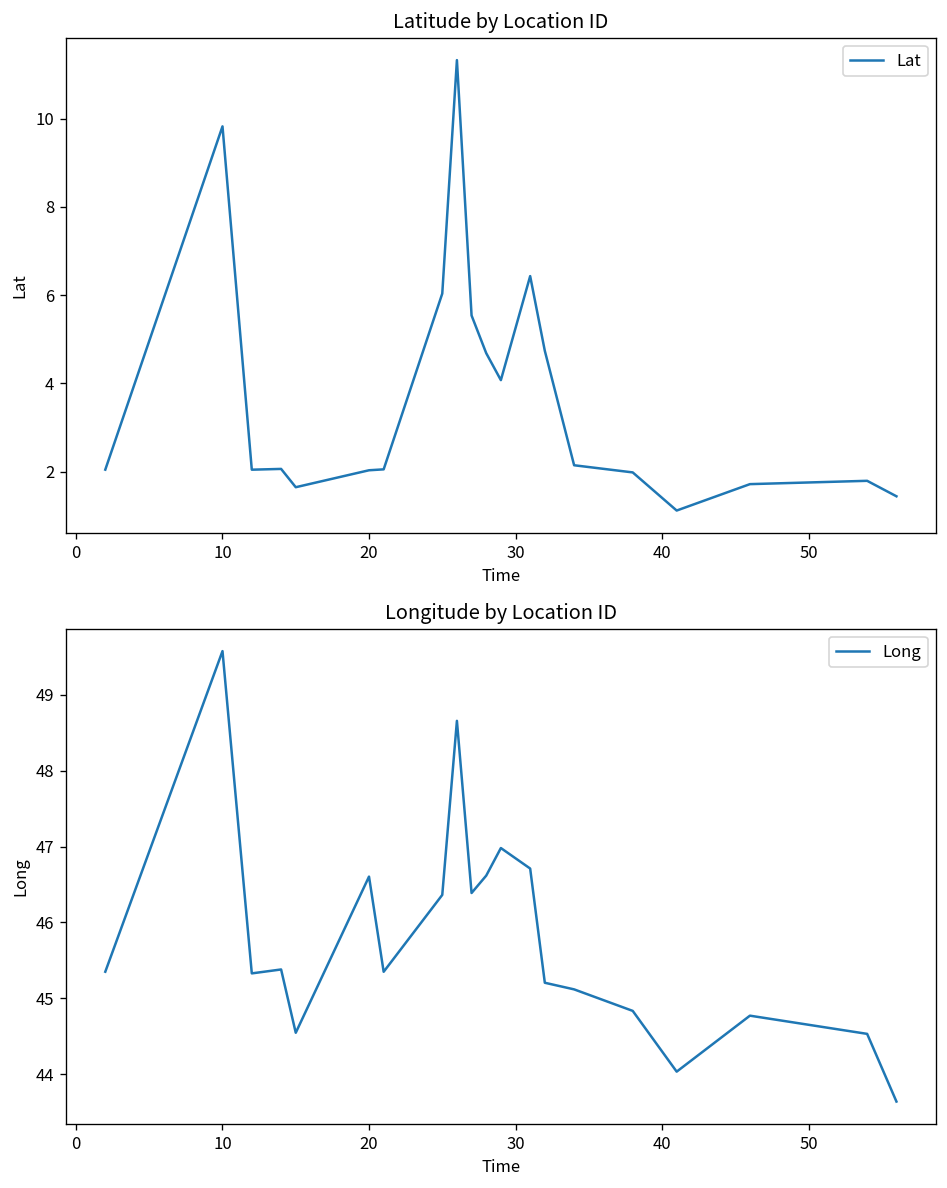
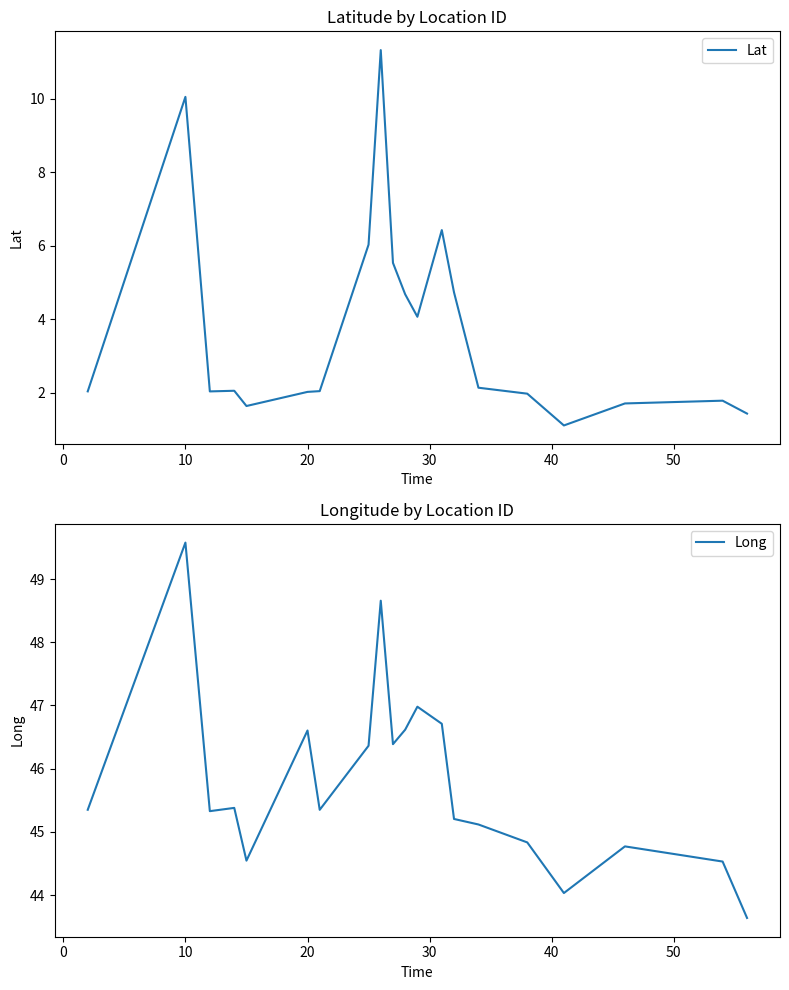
Latitude by Location ID, 10: 9.8 -> 10.1
